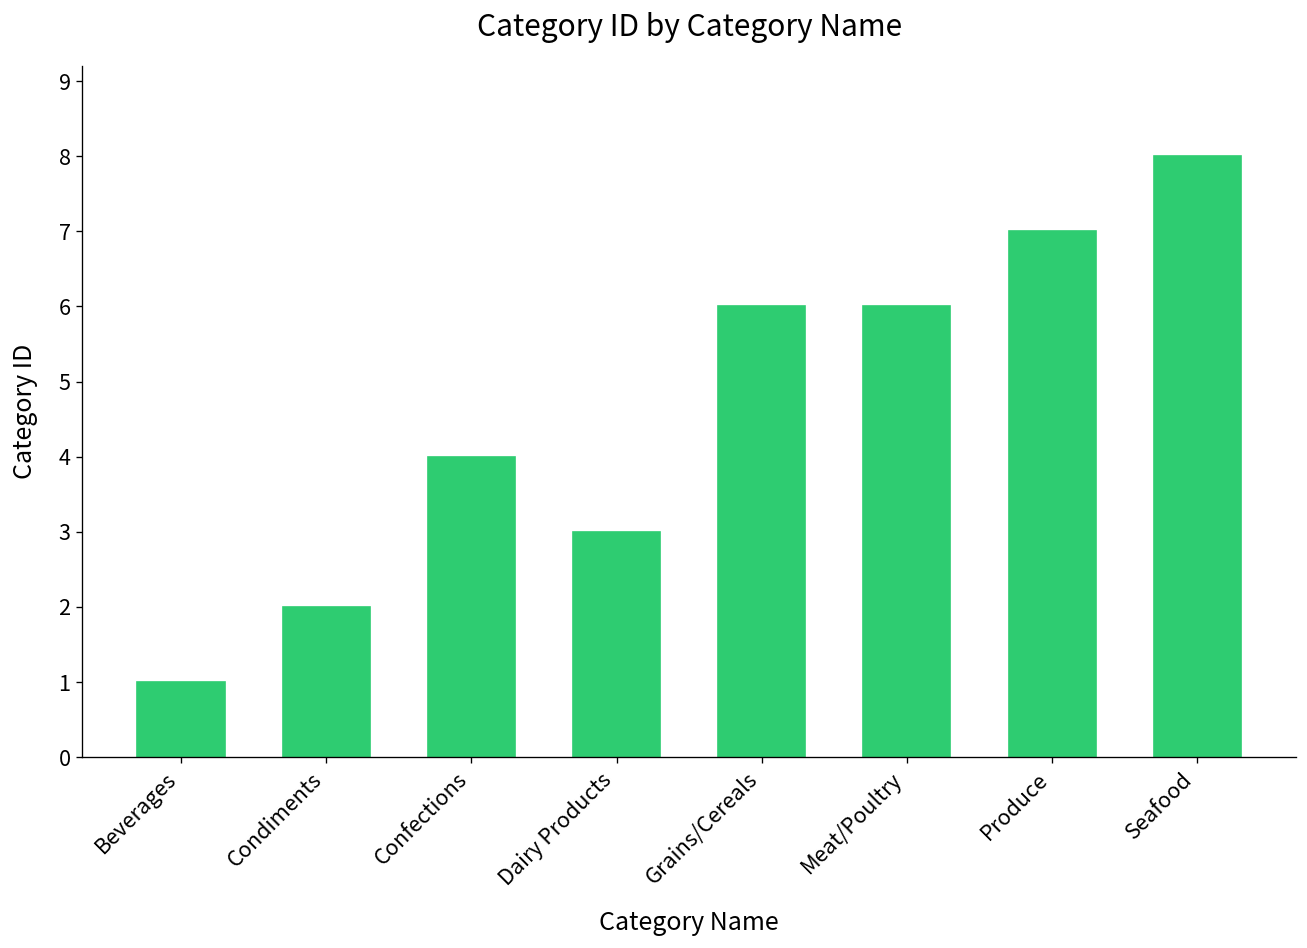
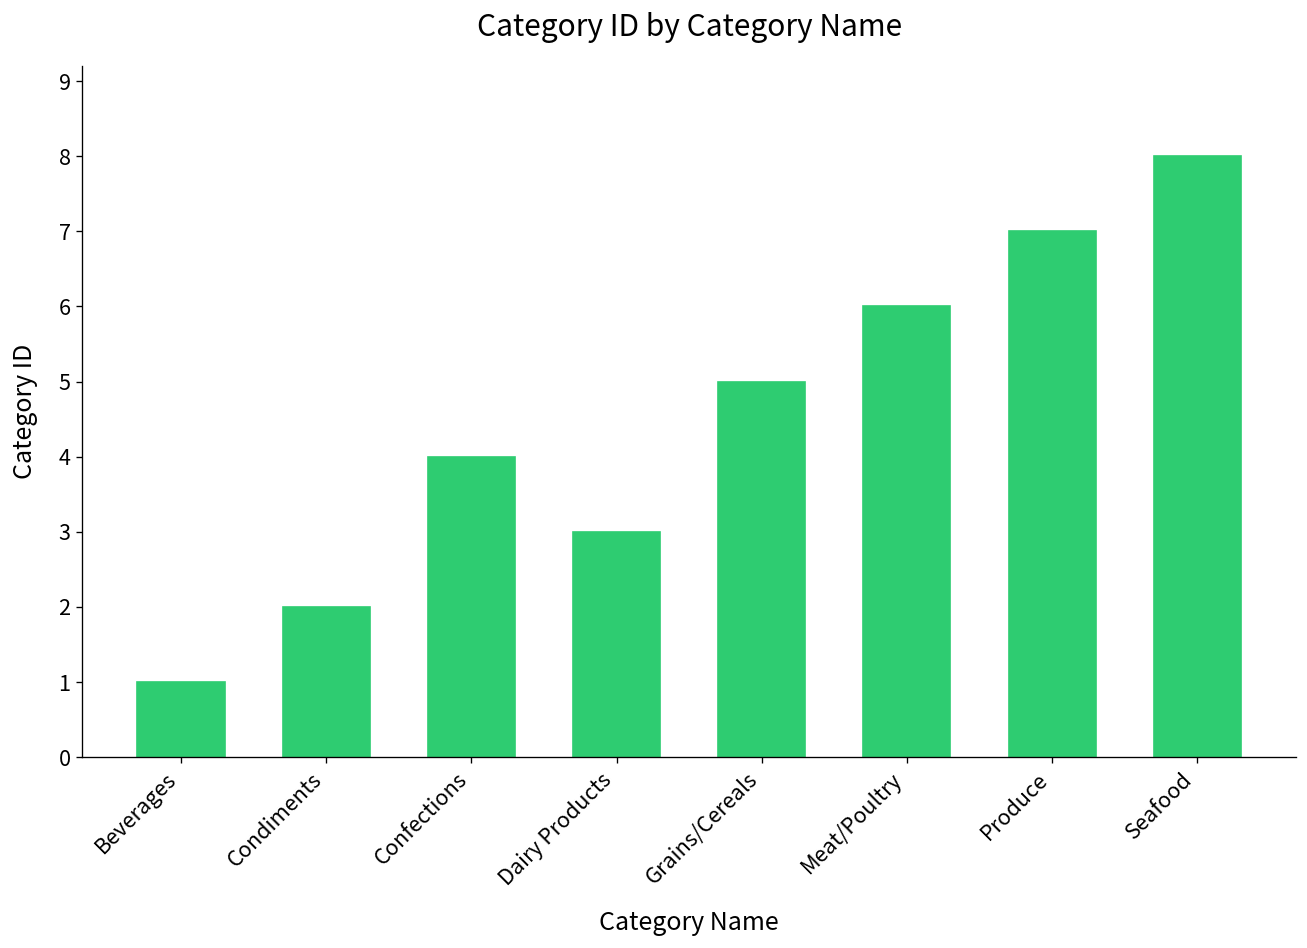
Grains/Cereals: 6 -> 5
